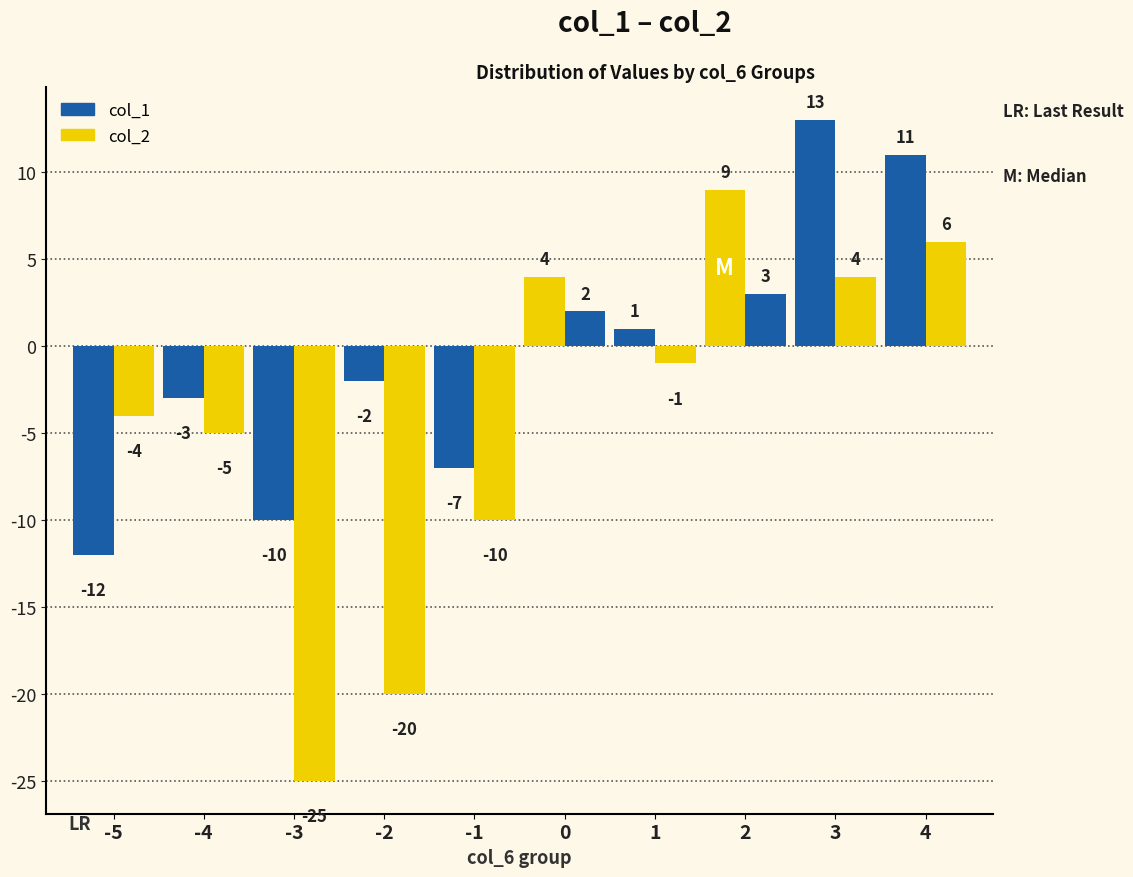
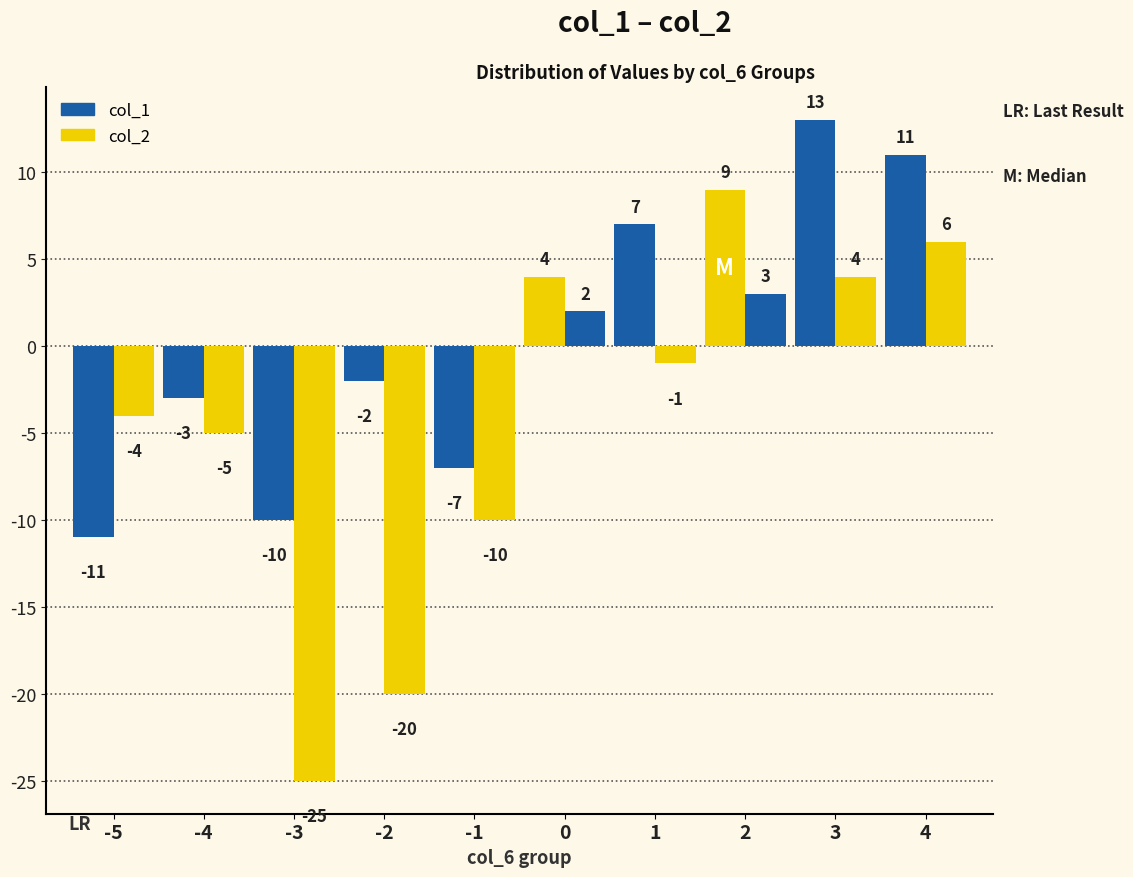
col_1, -5: -12 -> -11
col_1, 1: 1 -> 7
